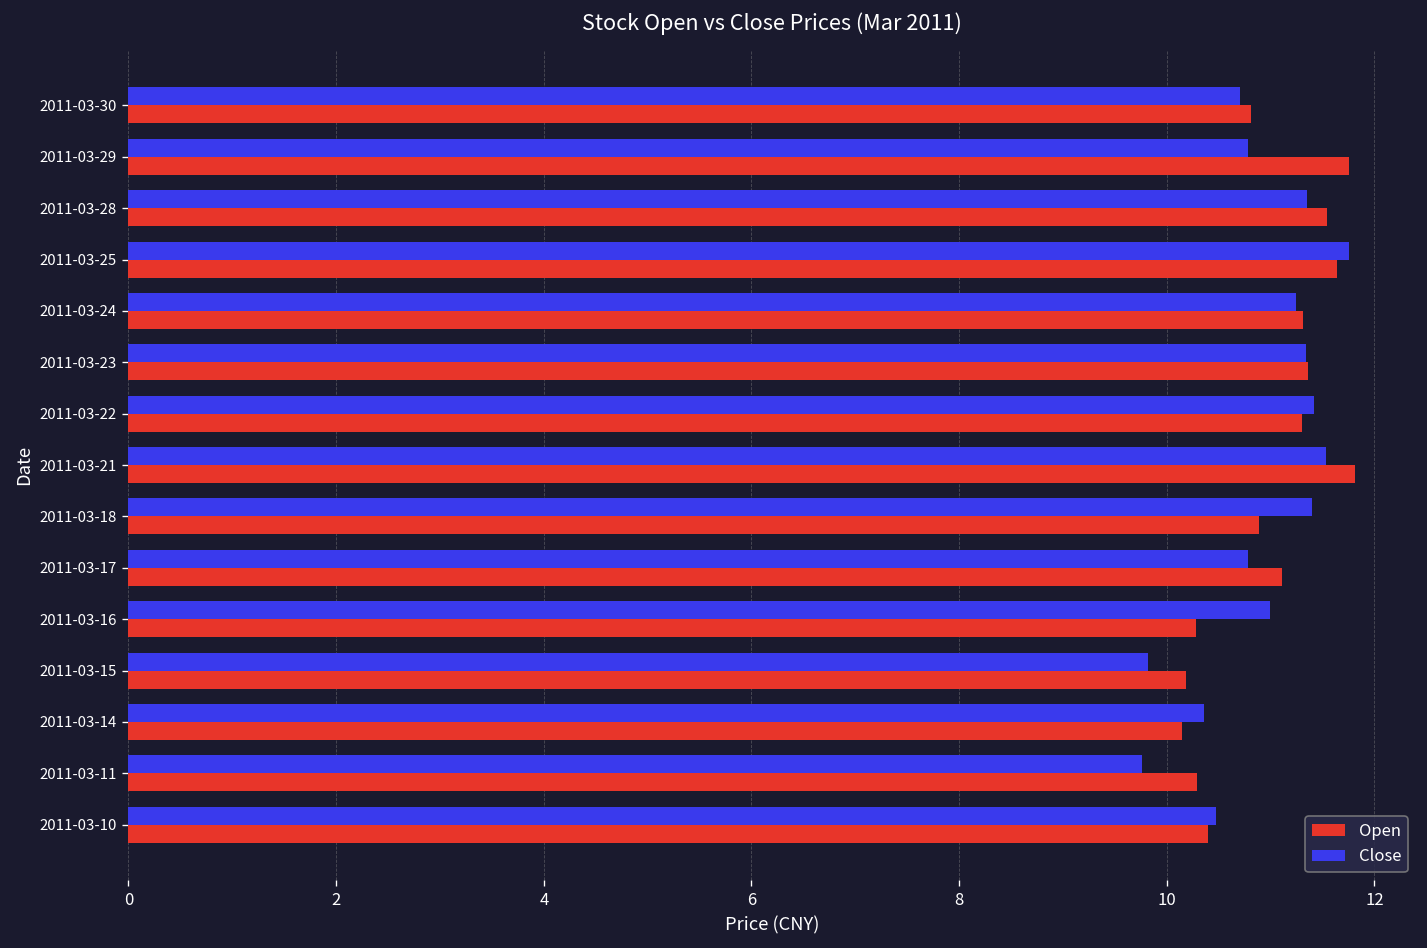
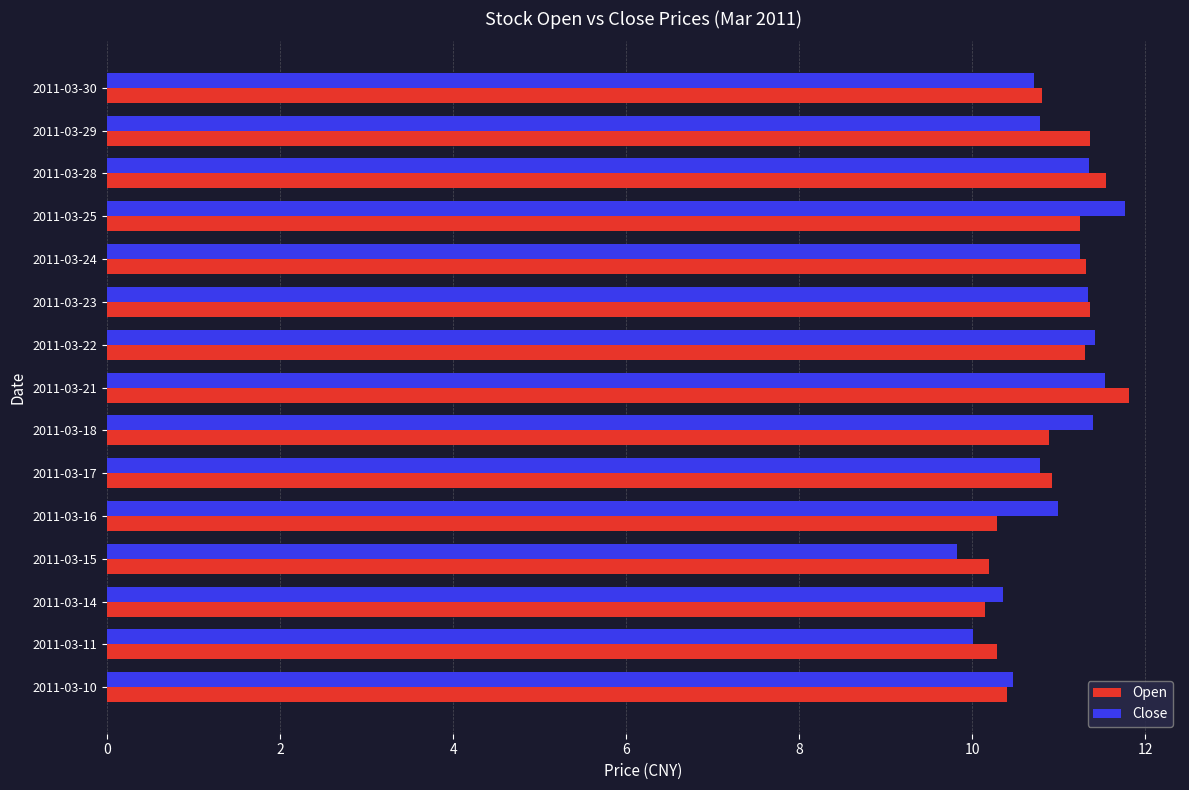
Open, 2011-03-29: 11.8 -> 11.4
Open, 2011-03-25: 11.6 -> 11.2
Open, 2011-03-17: 11.1 -> 10.9
Close, 2011-03-11: 9.8 -> 10.0
